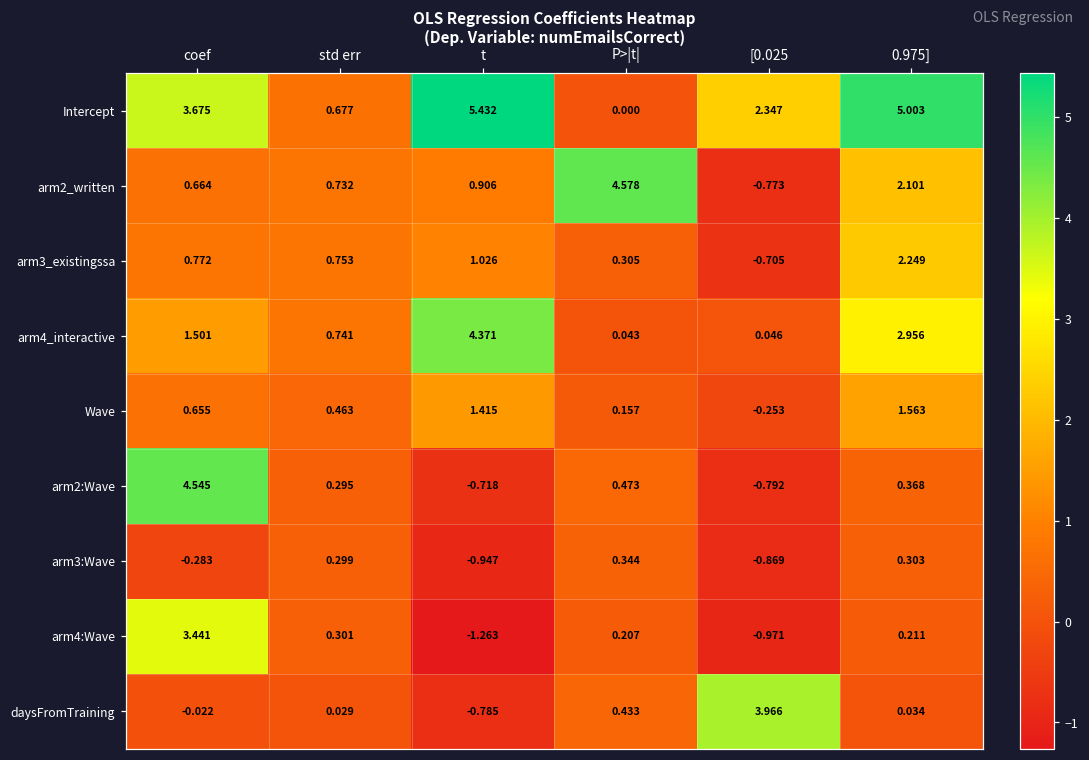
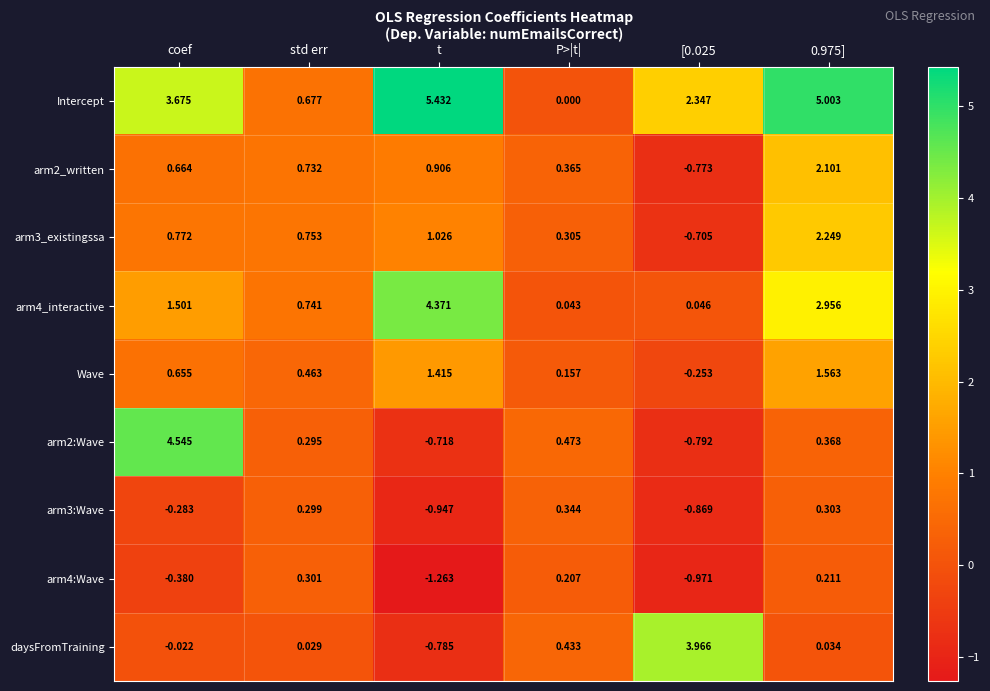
arm2_written, P>|t|: 4.578 -> 0.365
arm4:Wave, coef: 3.441 -> -0.380
